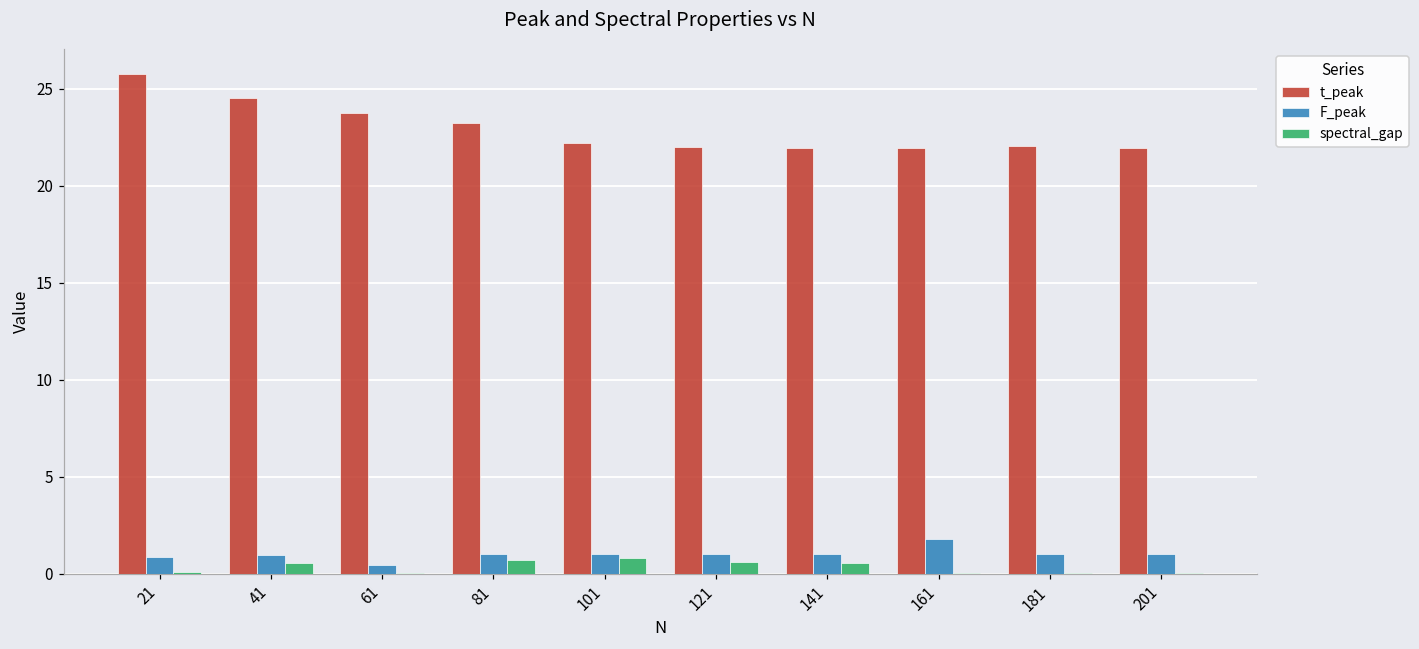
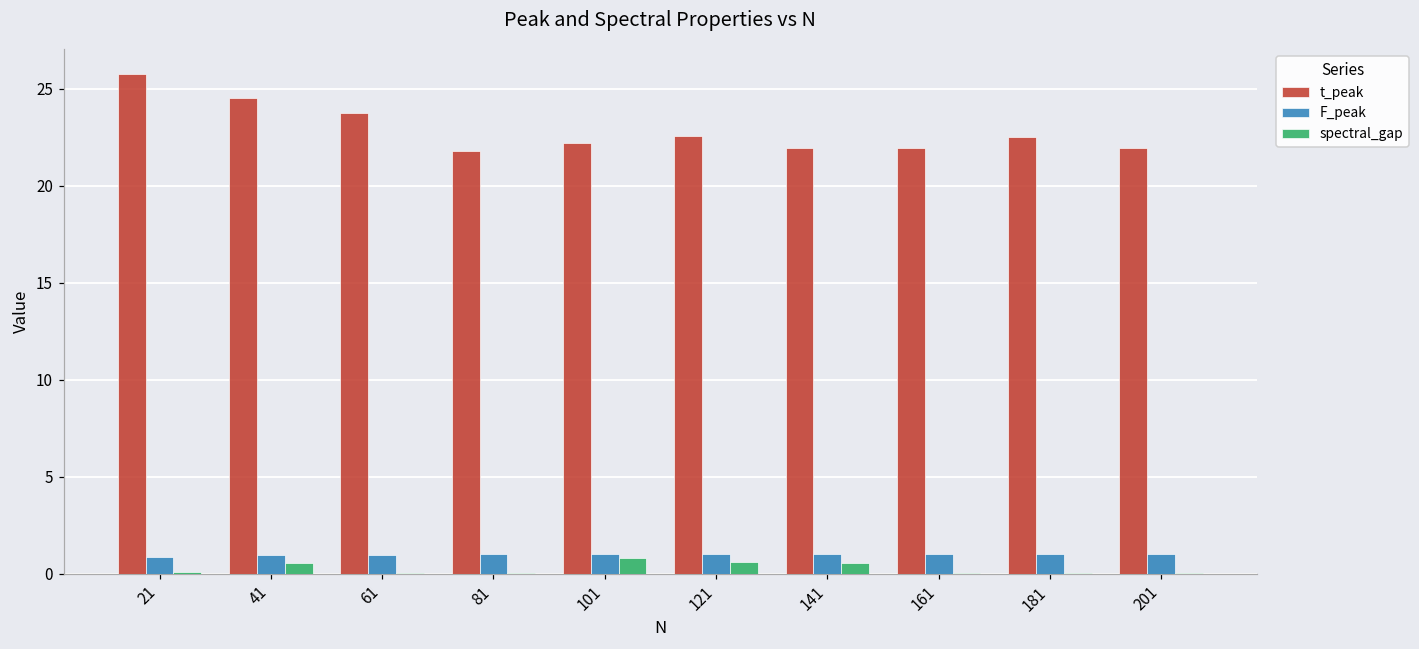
F_peak, 61: 0.4 -> 1.0
t_peak, 81: 23.3 -> 21.8
spectral_gap, 81: 0.7 -> 0.0
t_peak, 121: 22.0 -> 22.6
F_peak, 161: 1.8 -> 1.0
t_peak, 181: 22.1 -> 22.5
